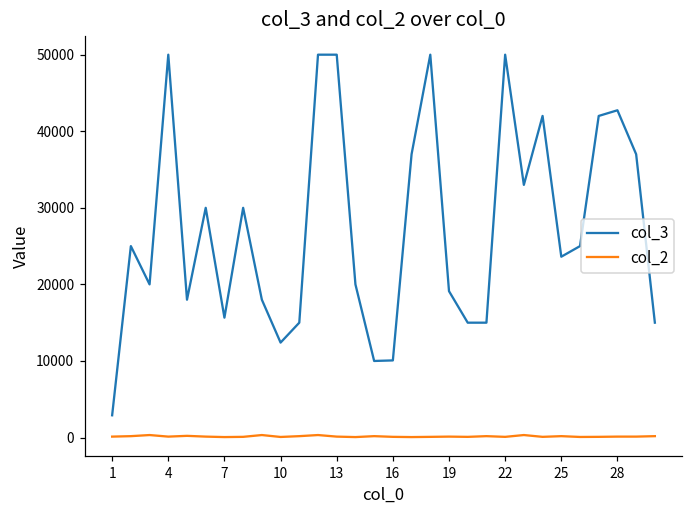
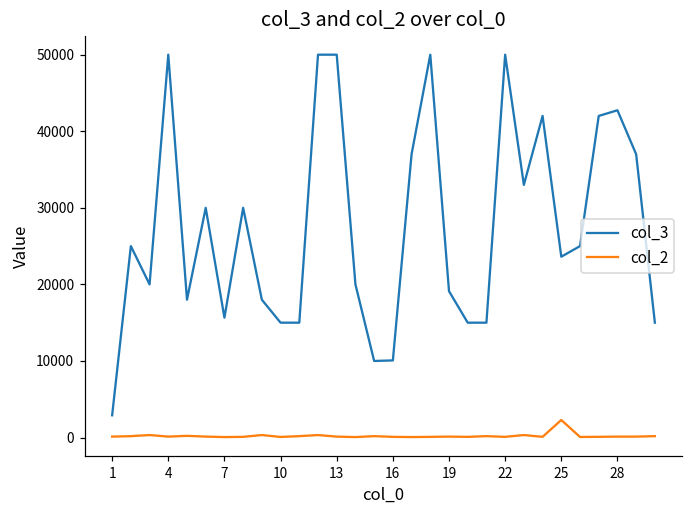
col_3, 10: 12000 -> 15000
col_2, 25: 0 -> 2000
